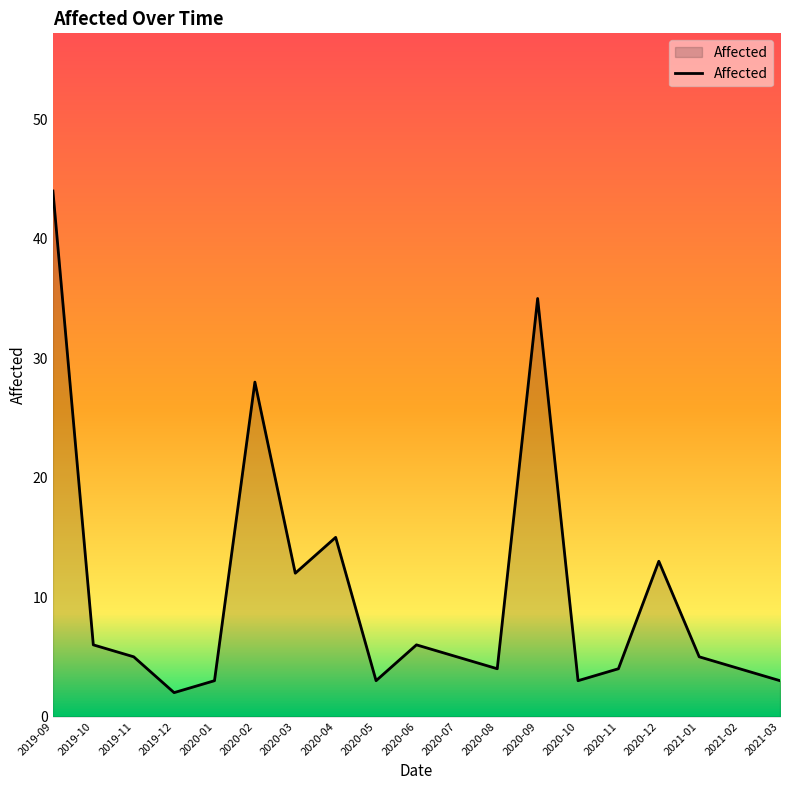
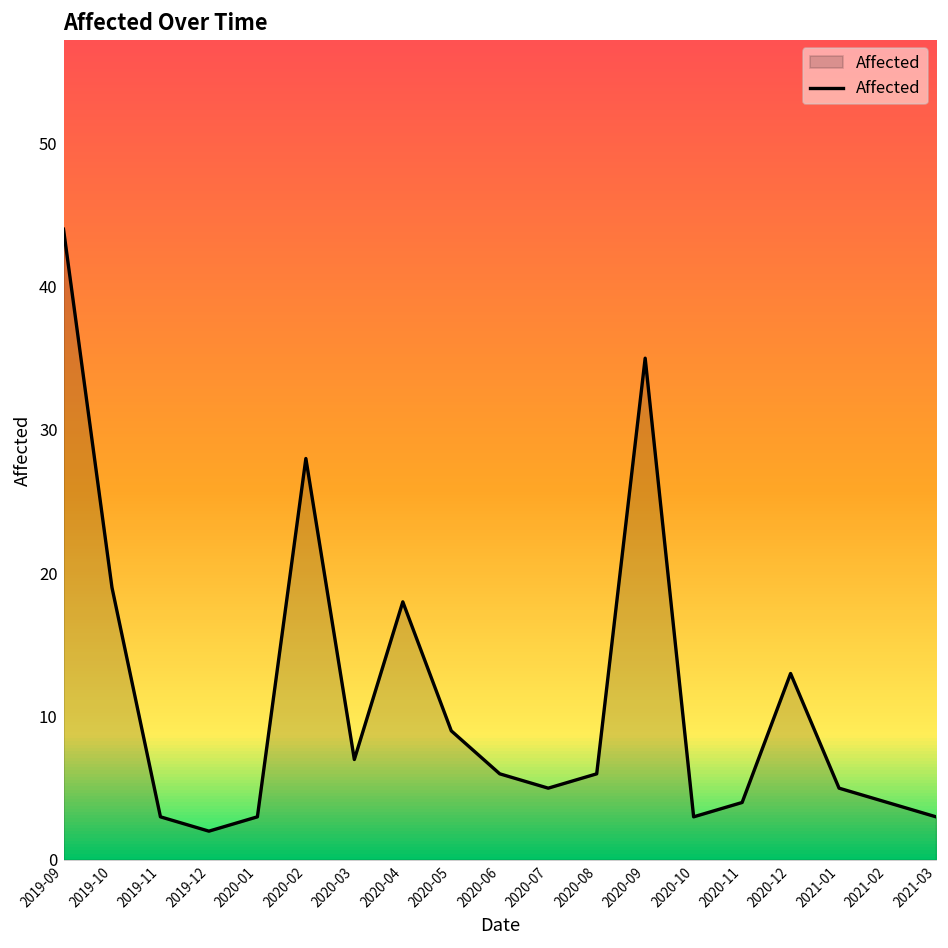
2019-10: 6 -> 19
2019-11: 5 -> 3
2020-03: 12 -> 7
2020-04: 15 -> 18
2020-05: 3 -> 9
2020-08: 4 -> 6
